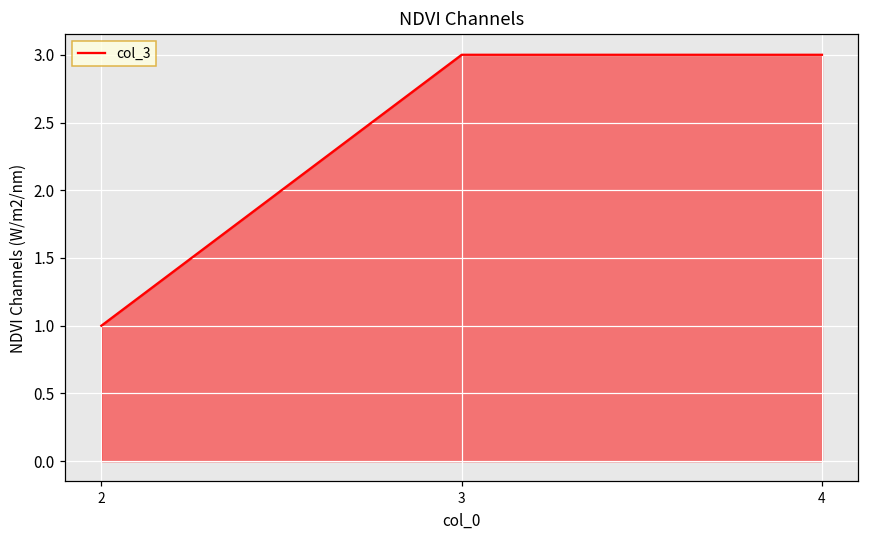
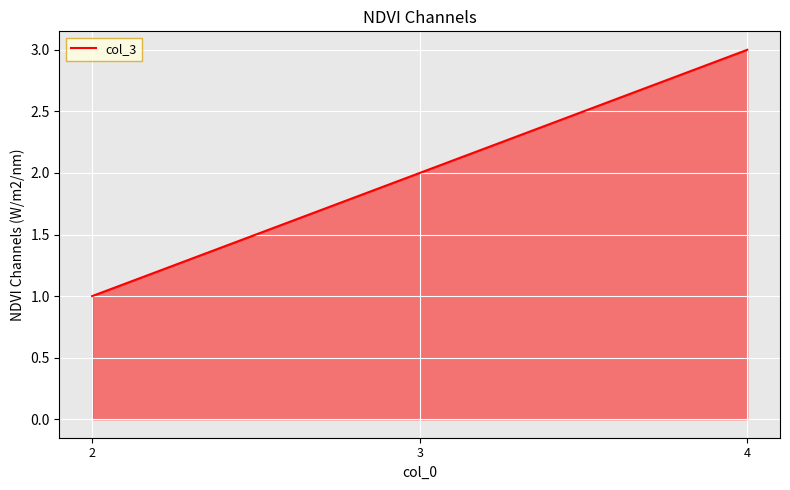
3: 3 -> 2
